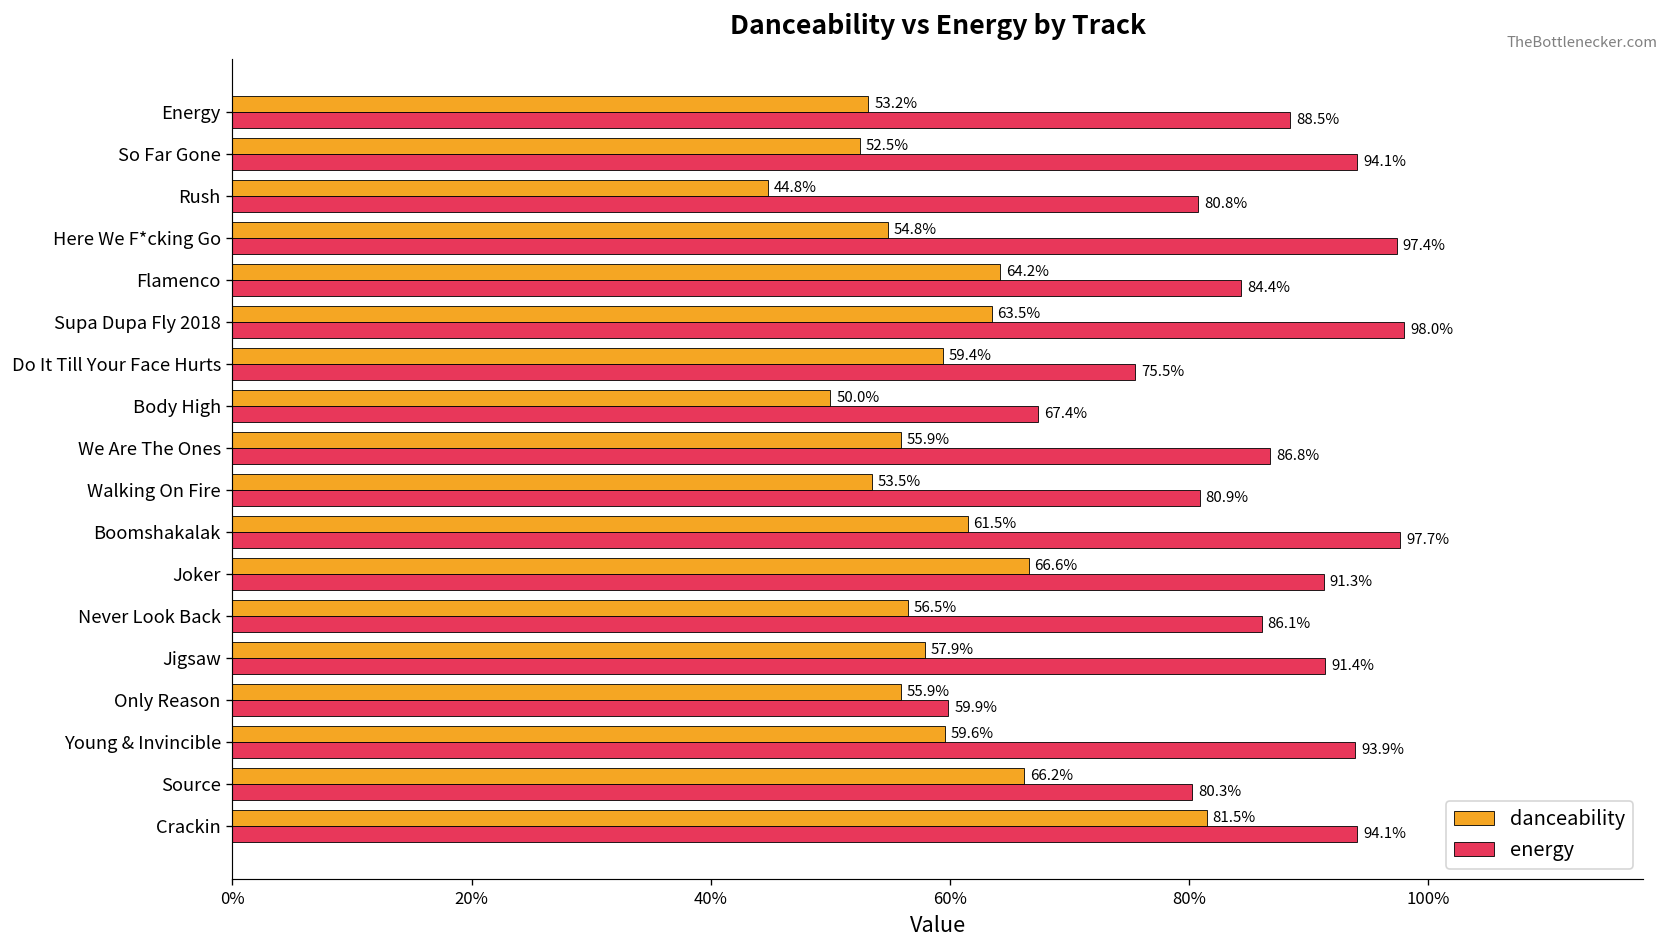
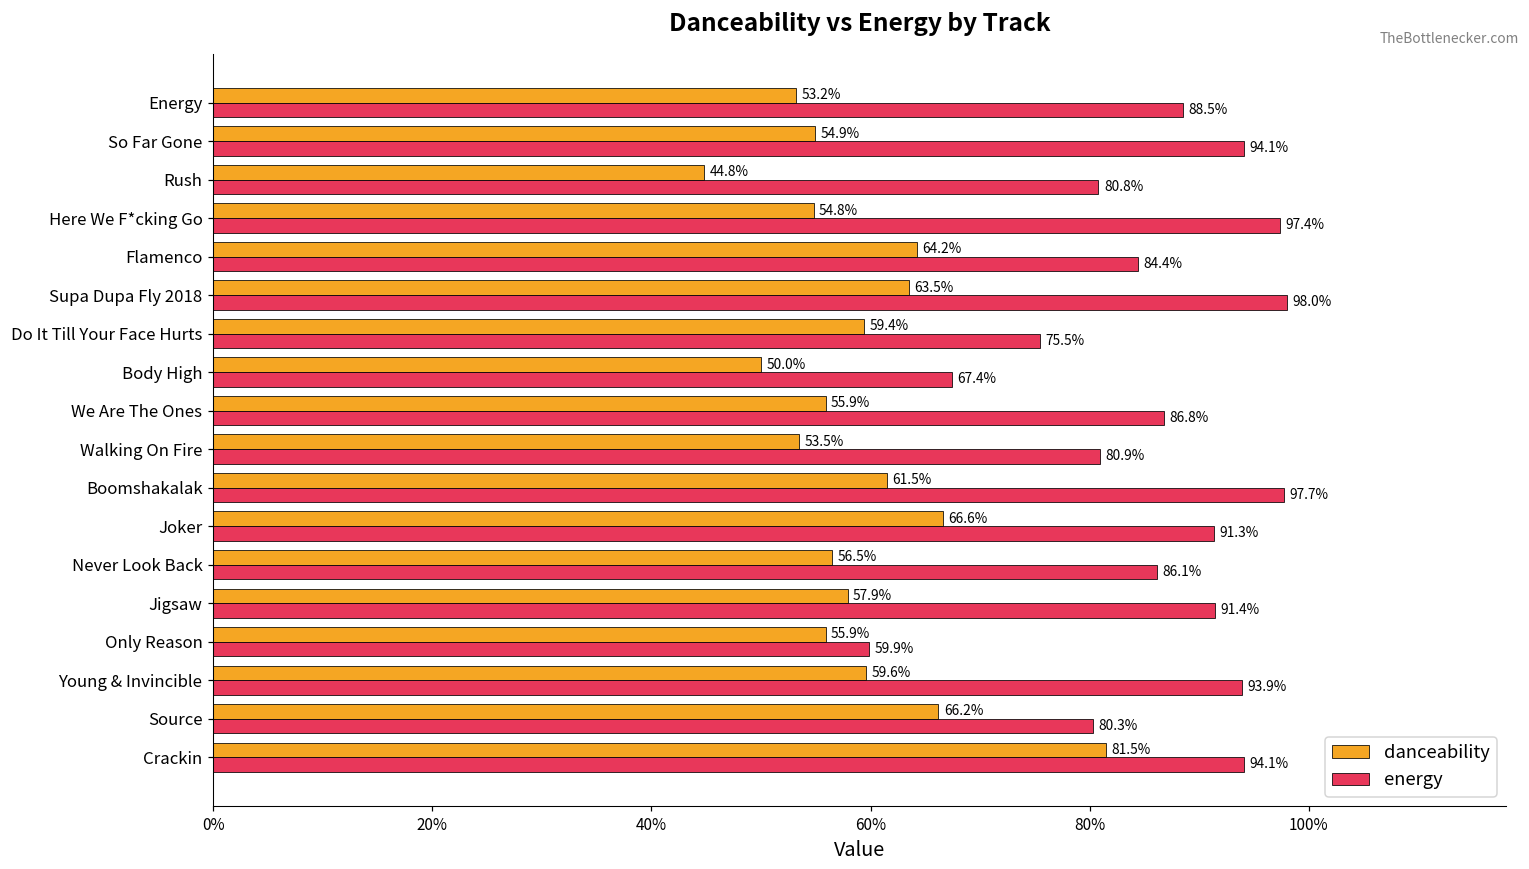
danceability, So Far Gone: 52.5% -> 54.9%
